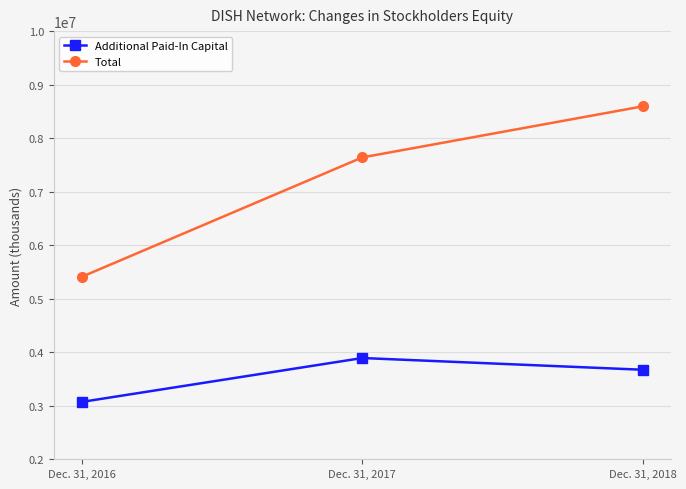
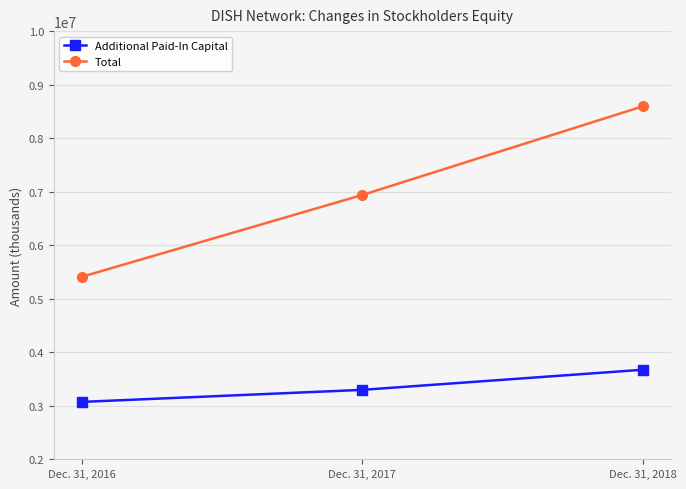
Additional Paid-In Capital, Dec. 31, 2017: 3900000 -> 3300000
Total, Dec. 31, 2017: 7600000 -> 6900000
